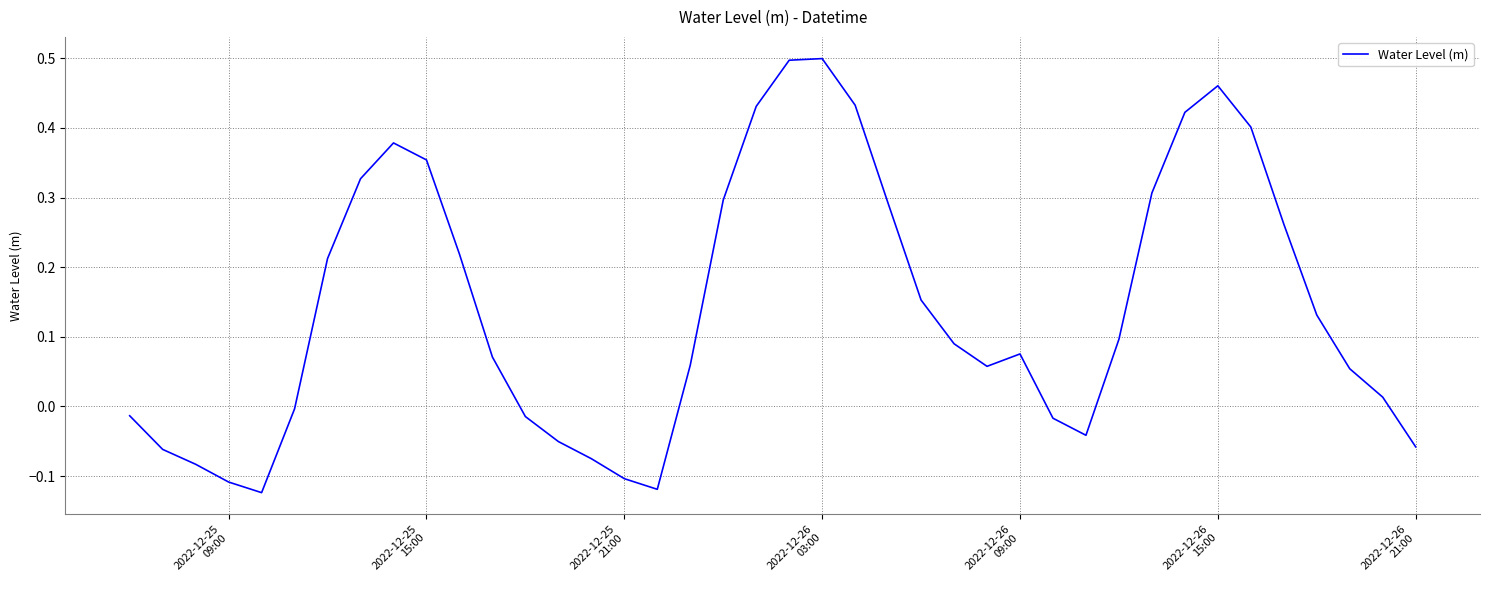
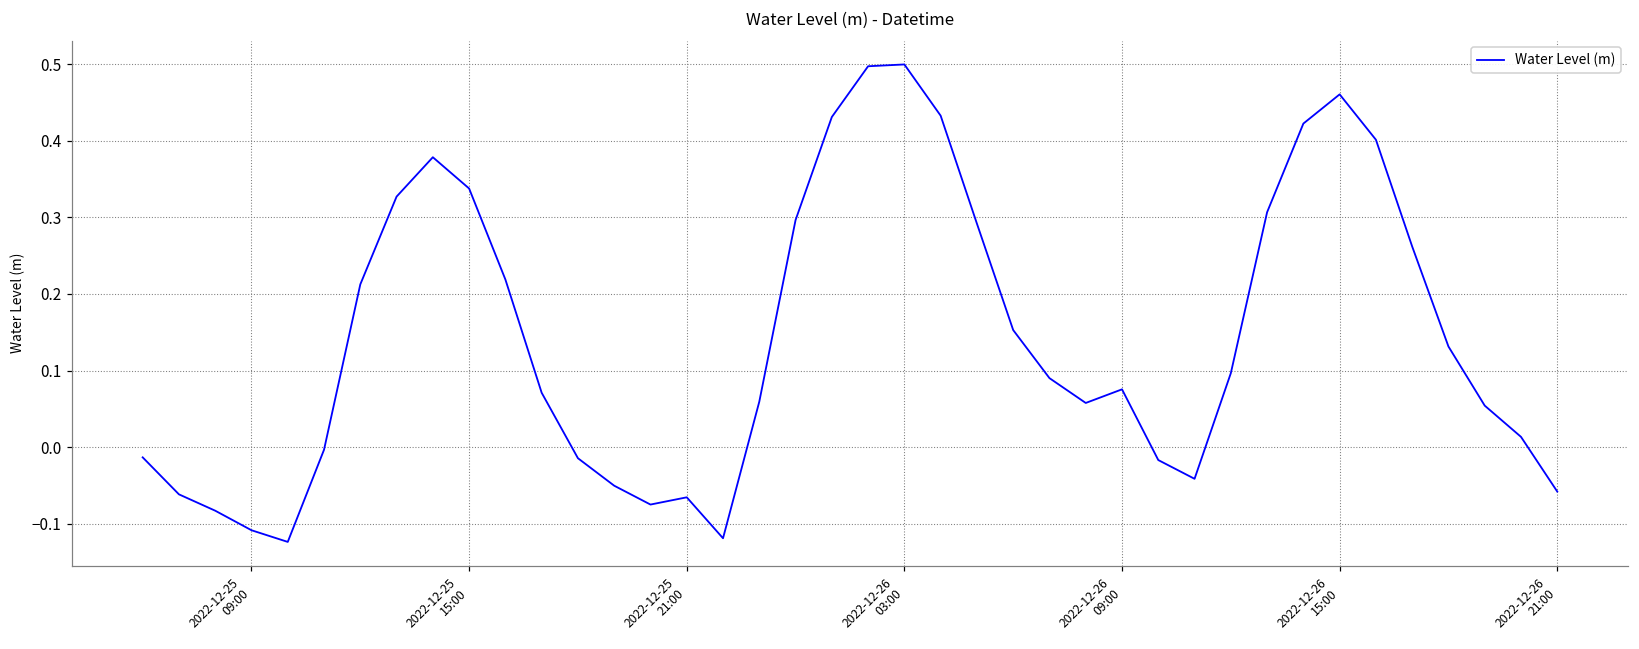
2022-12-25 15:00: 0.35 -> 0.34
2022-12-25 21:00: -0.10 -> -0.07
